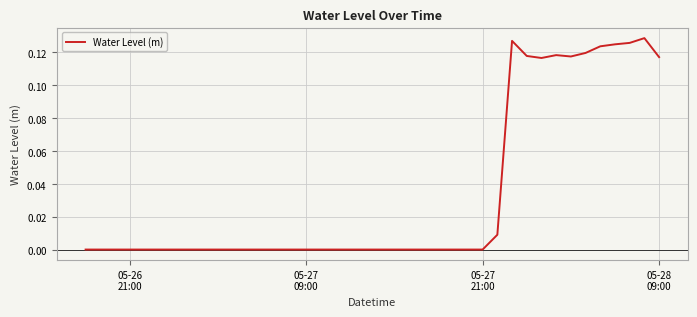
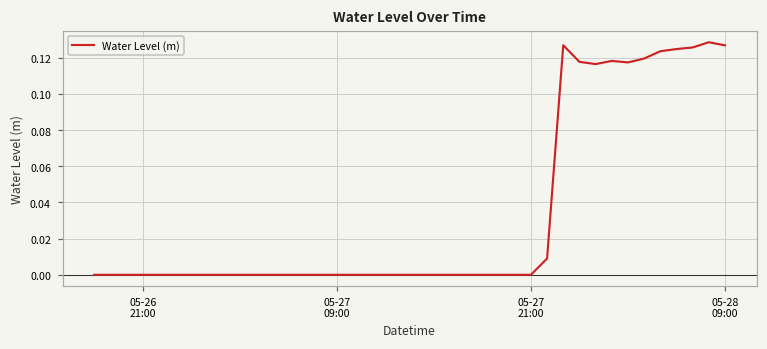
05-28 09:00: 0.117 -> 0.127
